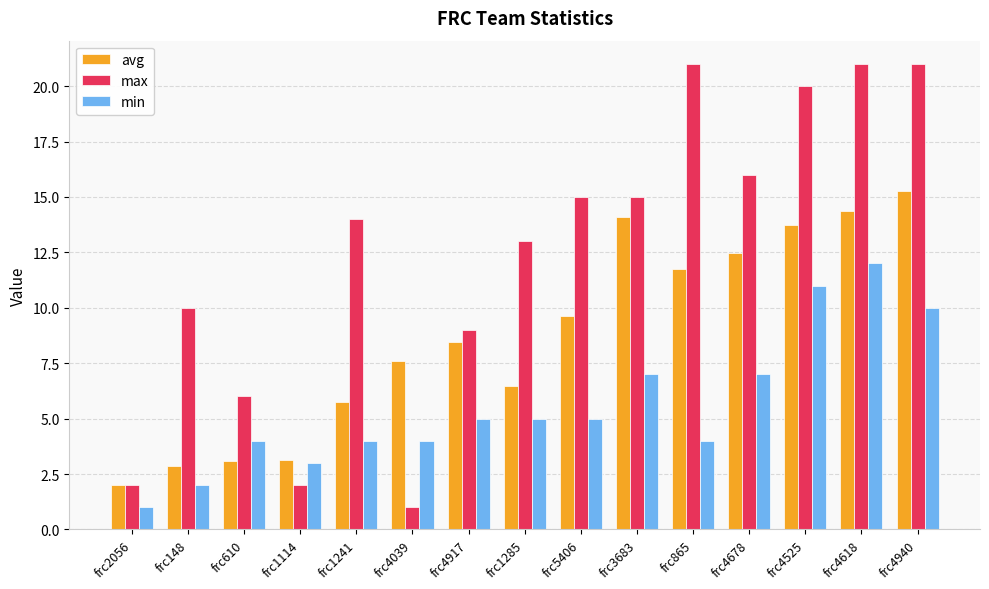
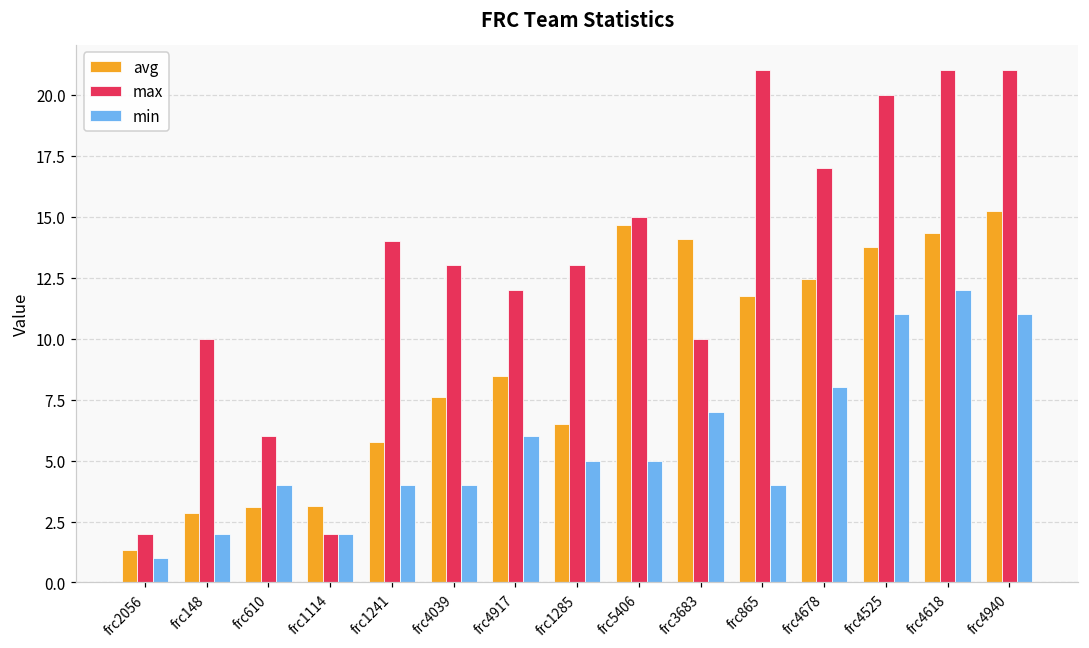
avg, frc2056: 2.0 -> 1.4
min, frc1114: 3 -> 2
max, frc4039: 1 -> 13
max, frc4917: 9 -> 12
min, frc4917: 5 -> 6
avg, frc5406: 9.7 -> 14.7
max, frc3683: 15 -> 10
max, frc4678: 16 -> 17
min, frc4678: 7 -> 8
min, frc4940: 10 -> 11
